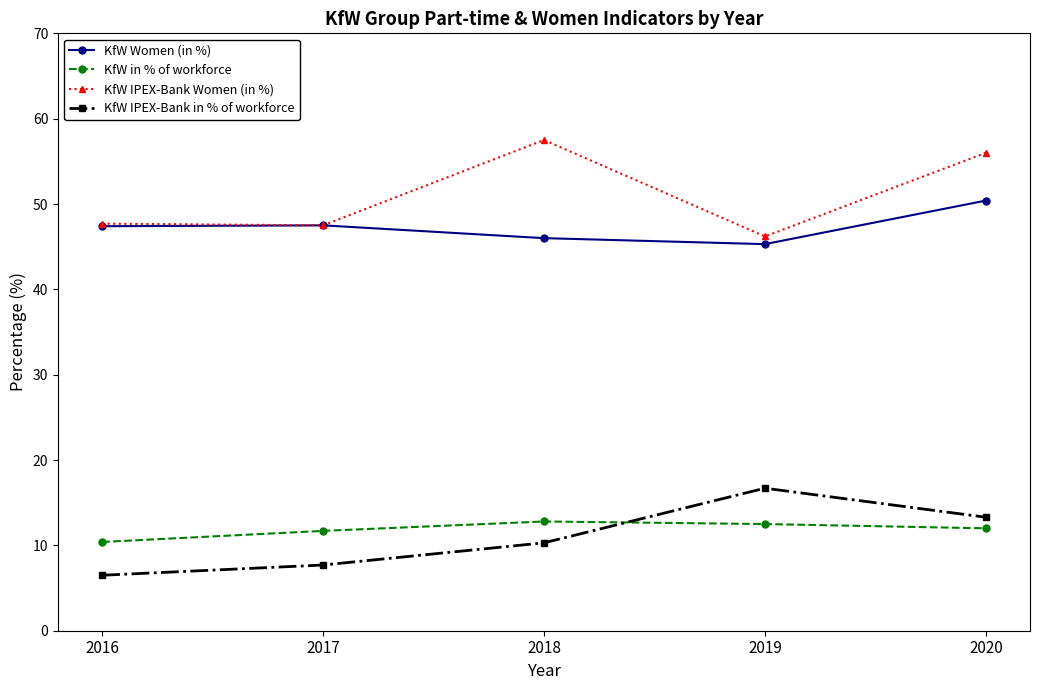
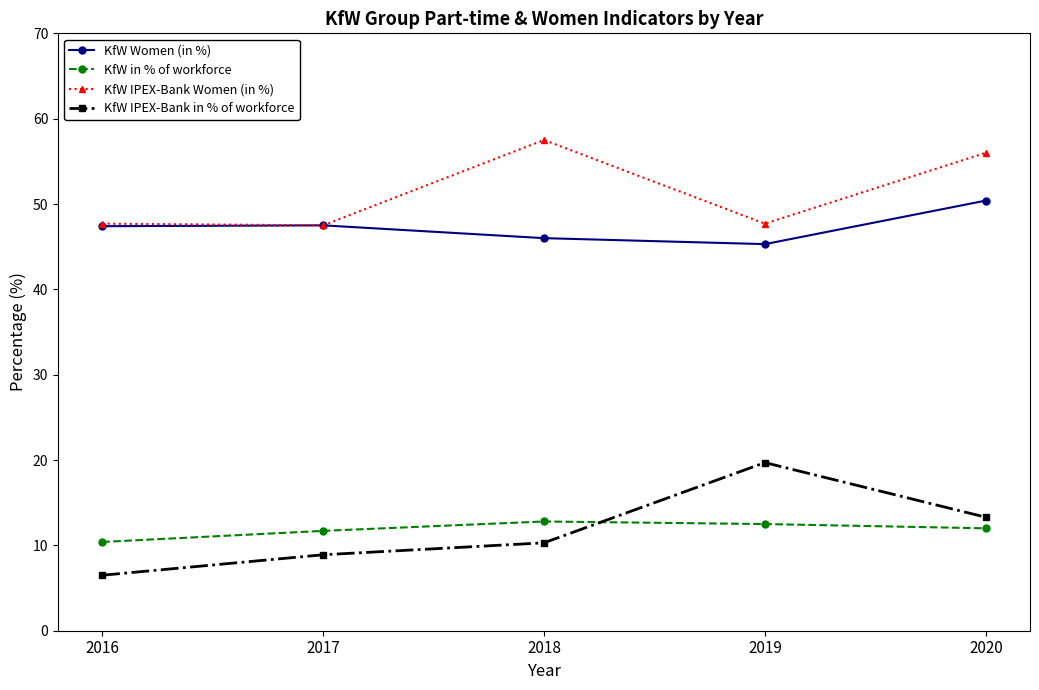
KfW IPEX-Bank in % of workforce, 2017: 8 -> 9
KfW IPEX-Bank Women (in %), 2019: 46 -> 48
KfW IPEX-Bank in % of workforce, 2019: 17 -> 20
